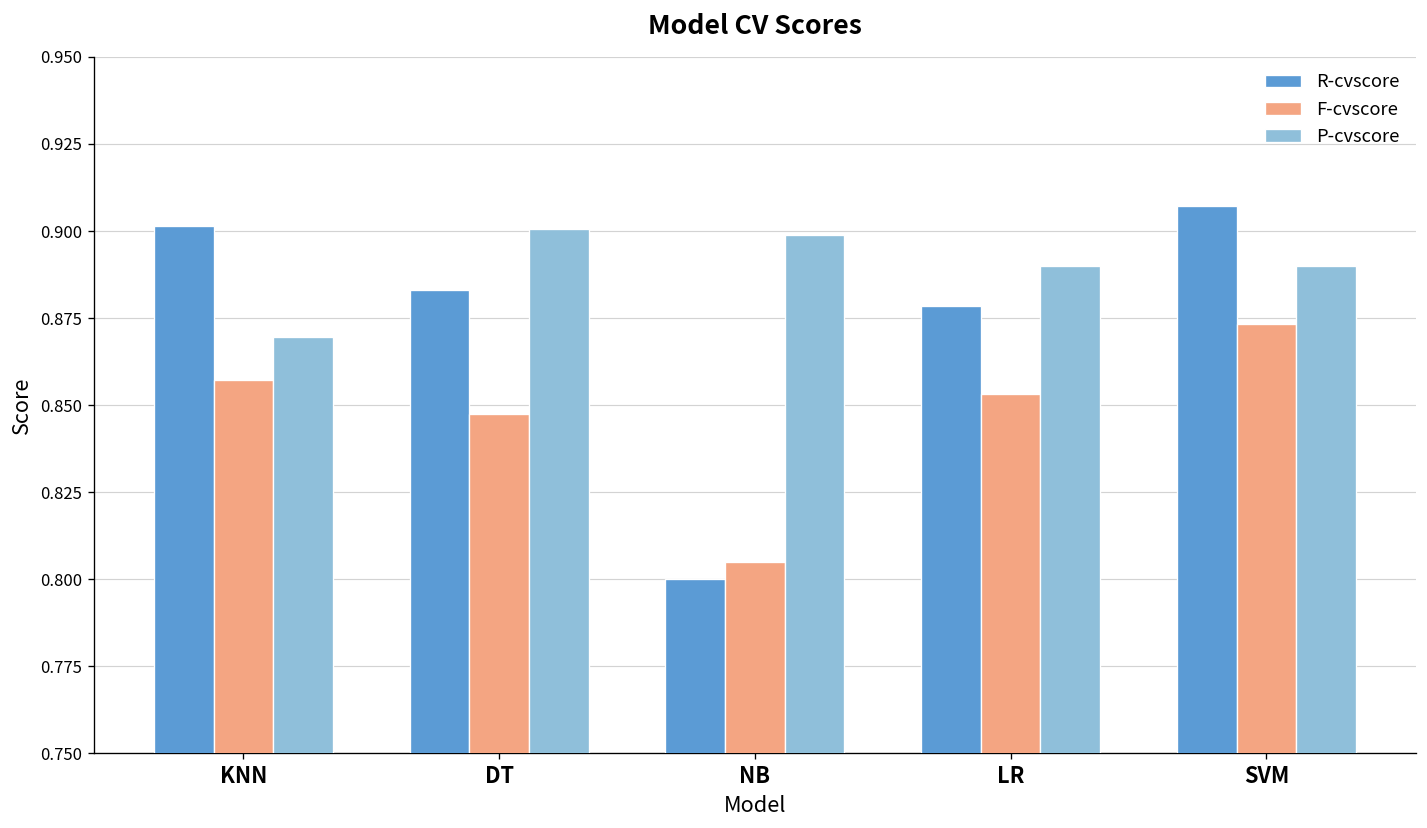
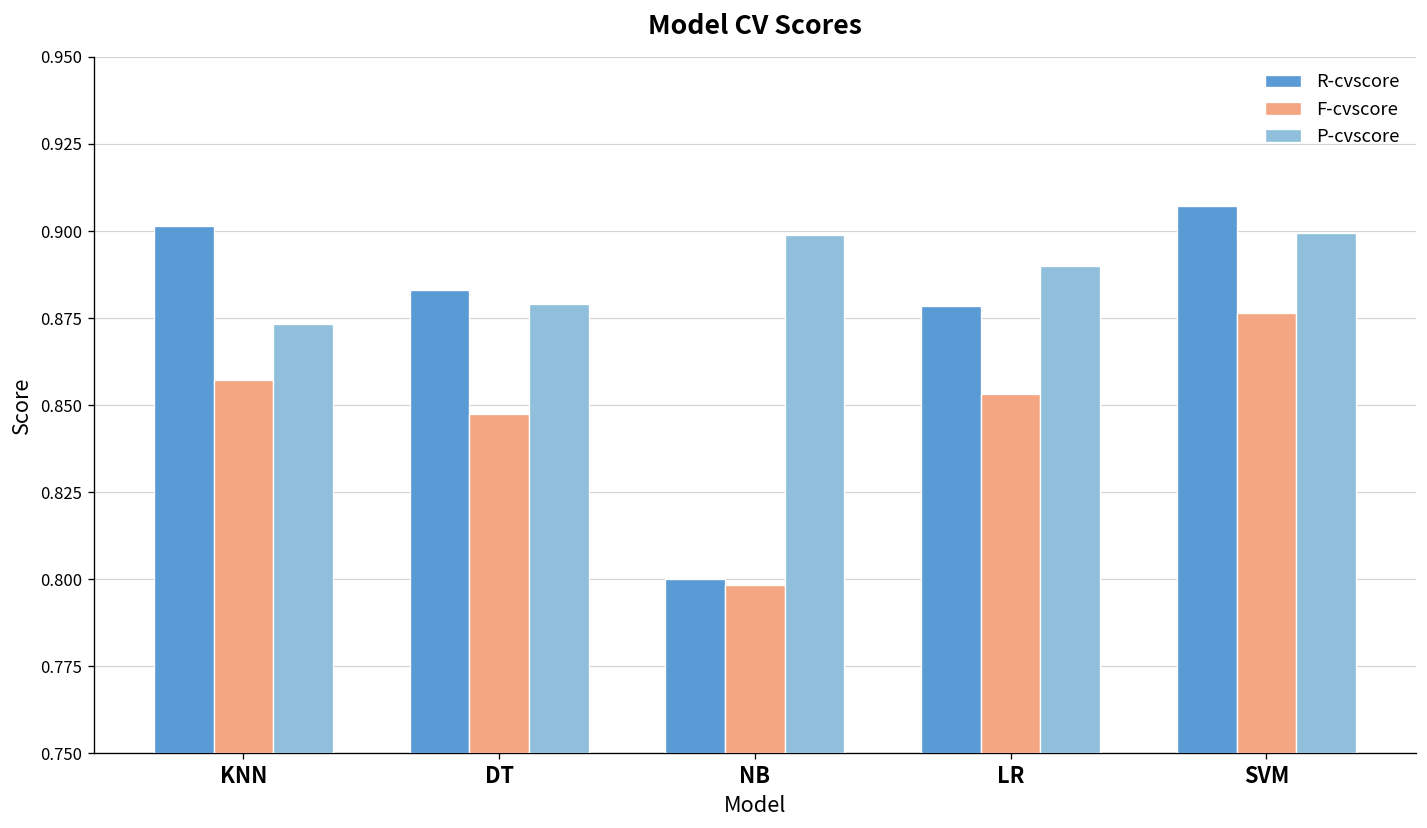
P-cvscore, KNN: 0.869 -> 0.873
P-cvscore, DT: 0.901 -> 0.879
F-cvscore, NB: 0.805 -> 0.798
F-cvscore, SVM: 0.873 -> 0.876
P-cvscore, SVM: 0.890 -> 0.899
